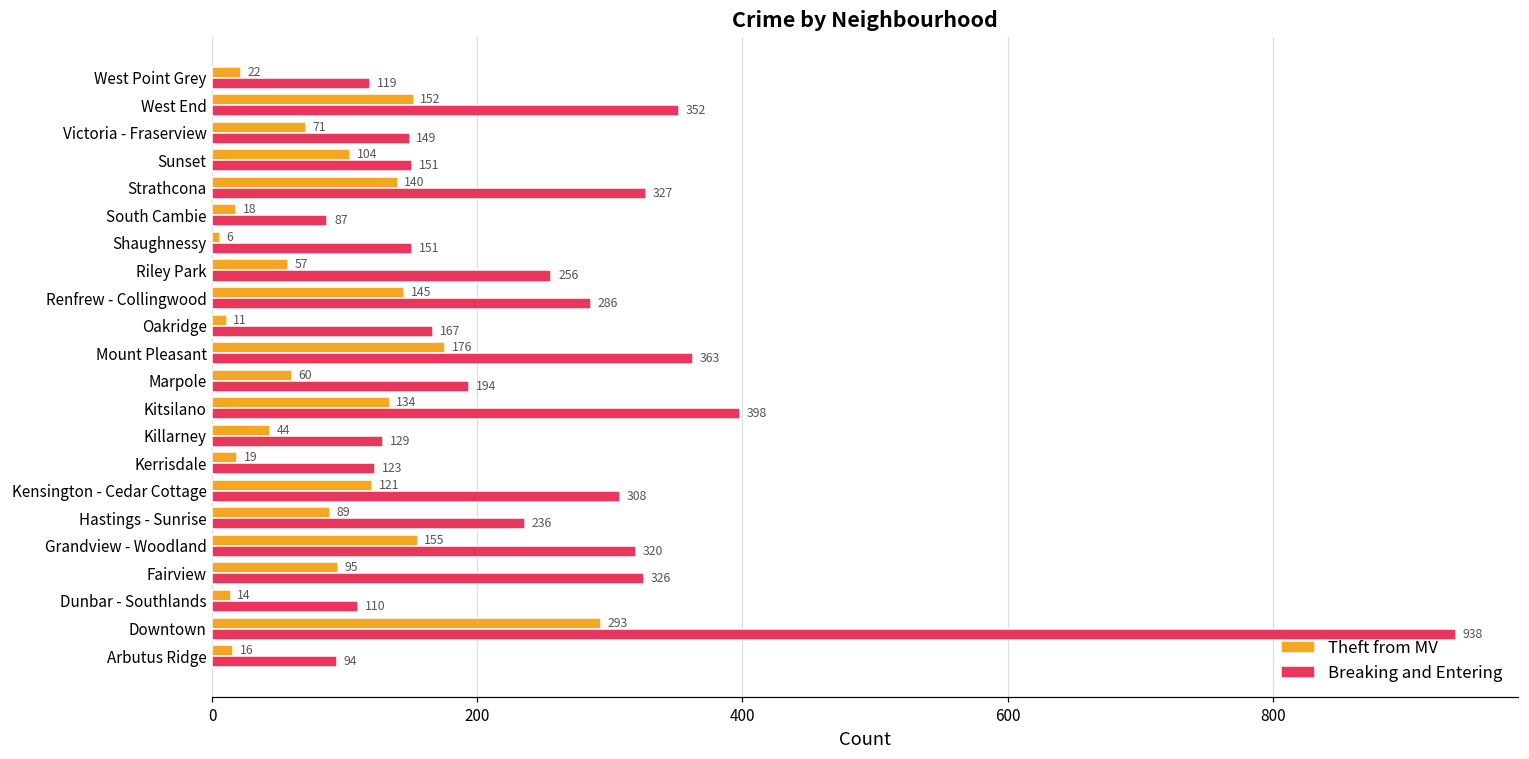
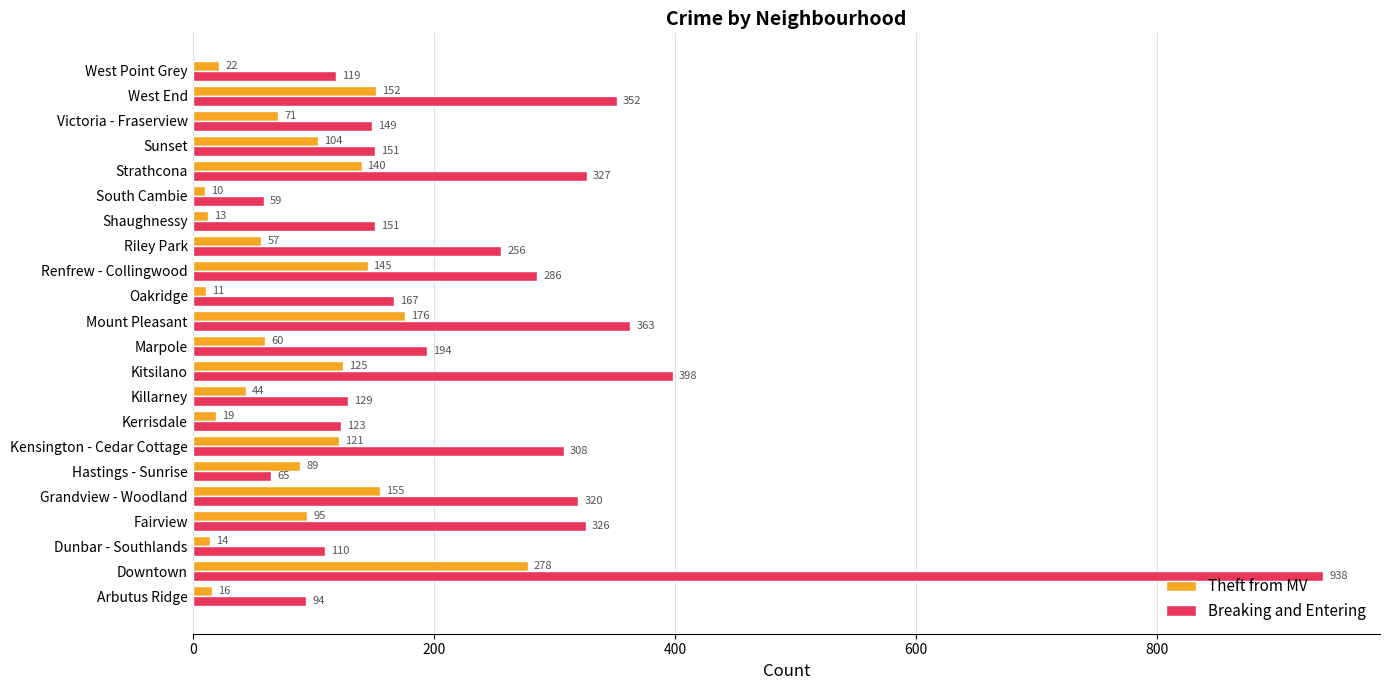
Theft from MV, South Cambie: 18 -> 10
Breaking and Entering, South Cambie: 87 -> 59
Theft from MV, Shaughnessy: 6 -> 13
Theft from MV, Kitsilano: 134 -> 125
Breaking and Entering, Hastings - Sunrise: 236 -> 65
Theft from MV, Downtown: 293 -> 278
